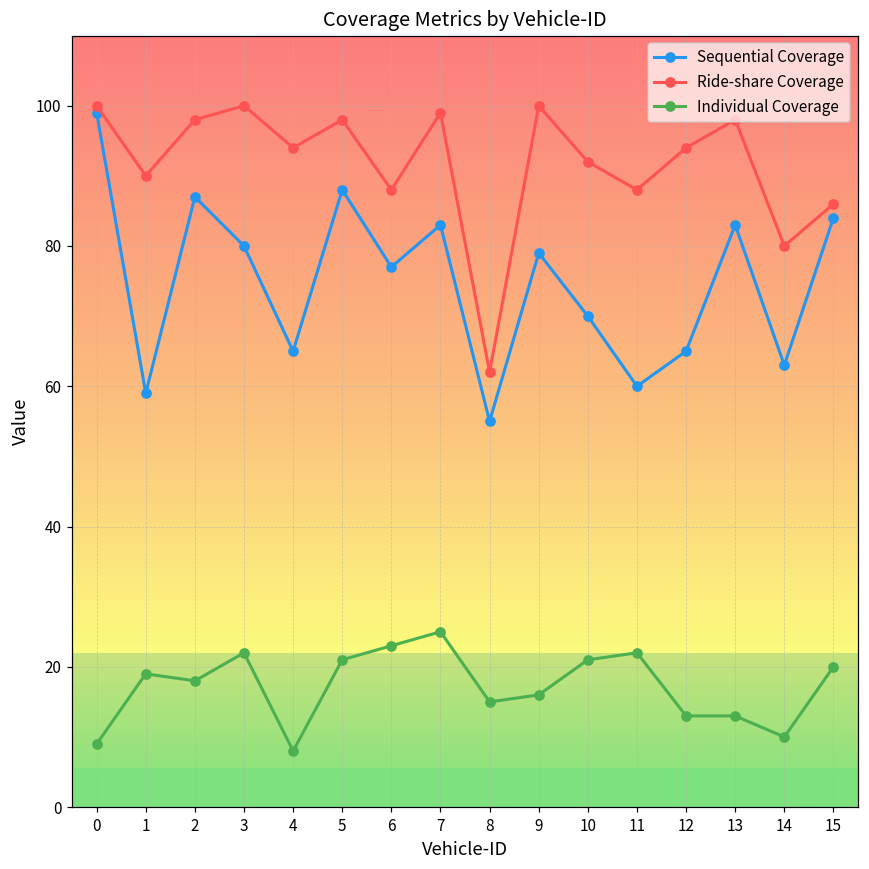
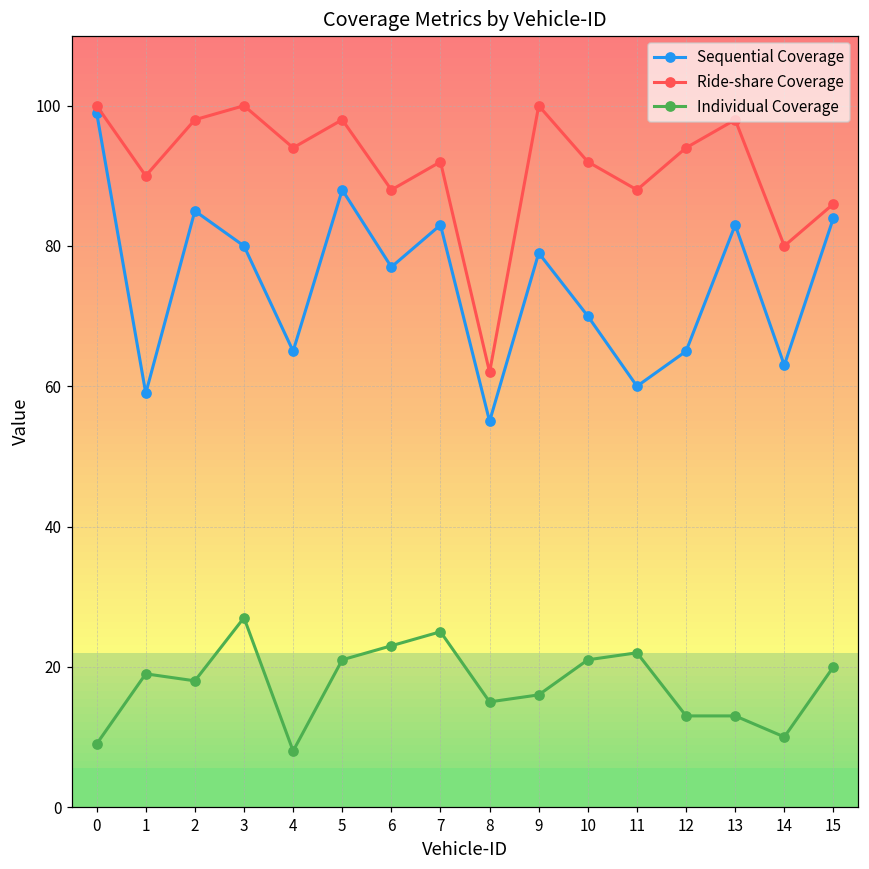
Sequential Coverage, 2: 87 -> 85
Individual Coverage, 3: 22 -> 27
Ride-share Coverage, 7: 99 -> 92
